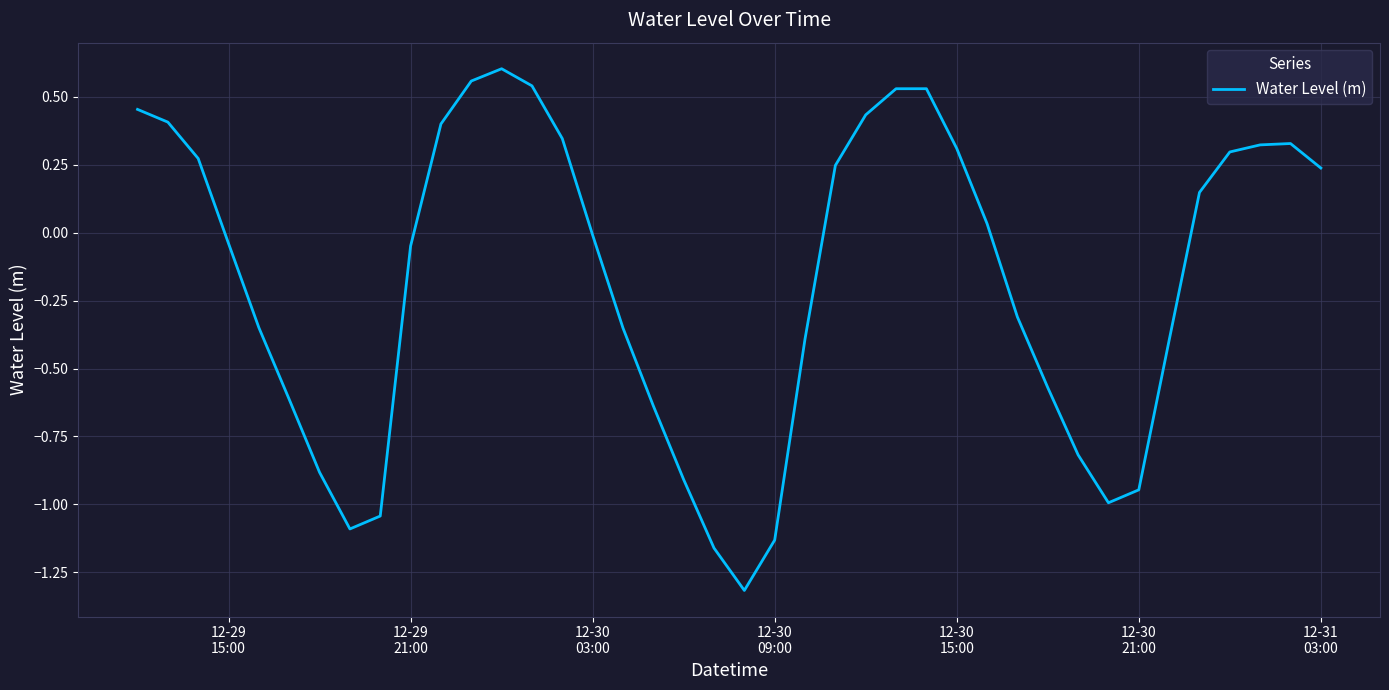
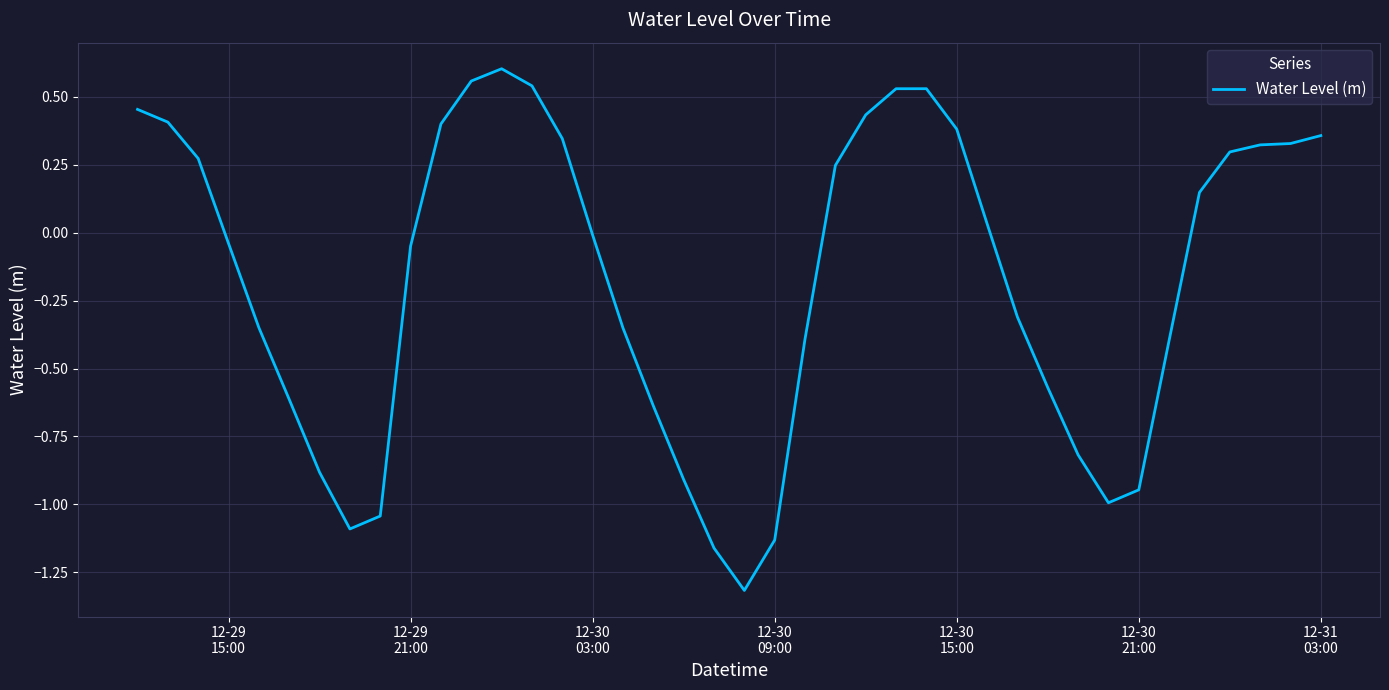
12-30 15:00: 0.31 -> 0.38
12-31 03:00: 0.24 -> 0.36
